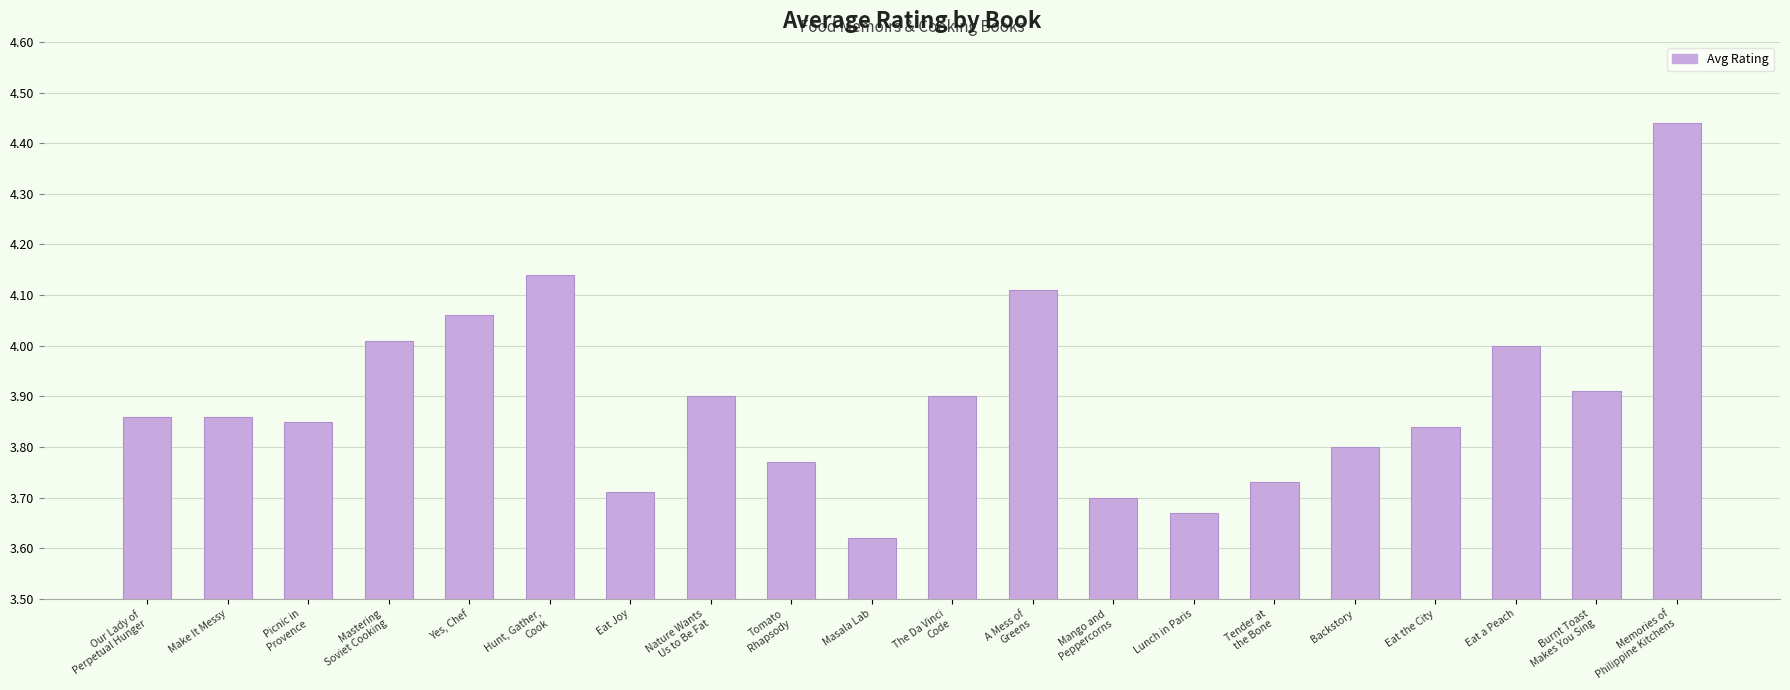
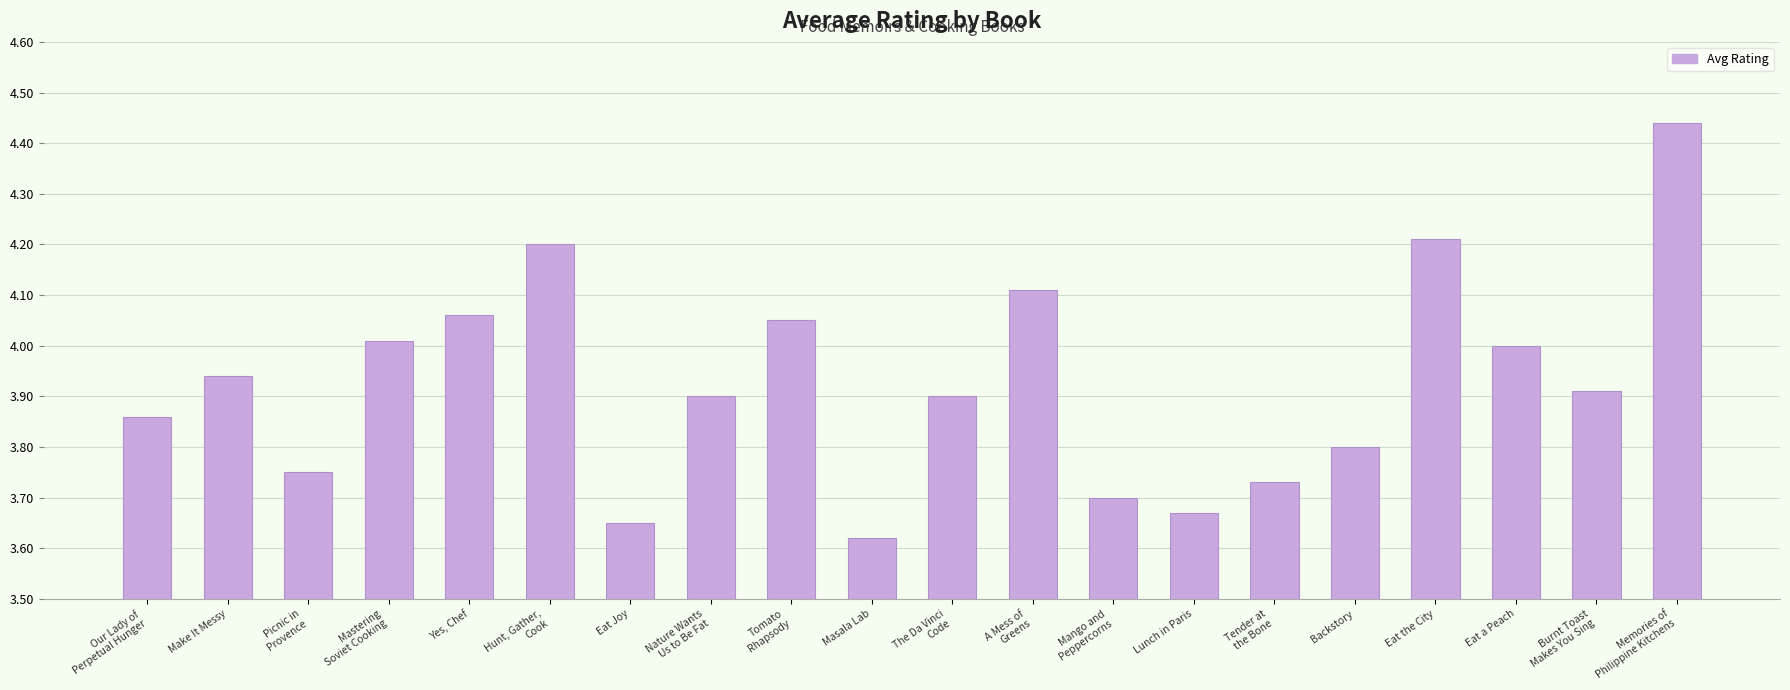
Make It Messy: 3.86 -> 3.94
Picnic in Provence: 3.85 -> 3.75
Hunt, Gather, Cook: 4.14 -> 4.20
Eat Joy: 3.71 -> 3.65
Tomato Rhapsody: 3.77 -> 4.05
Eat the City: 3.84 -> 4.21
